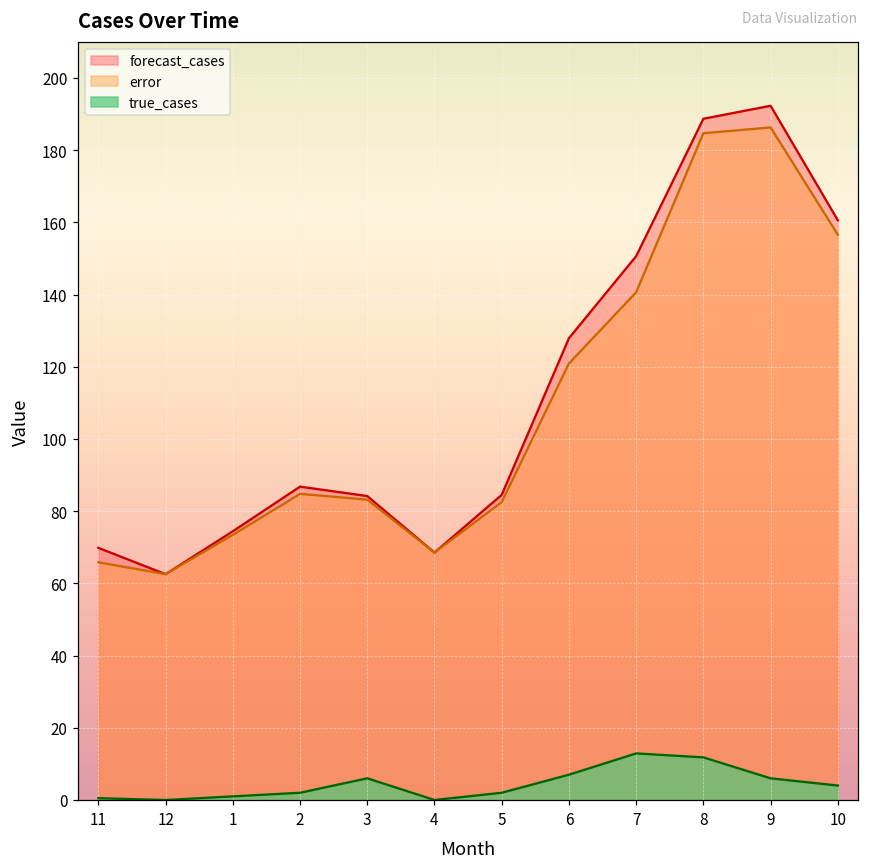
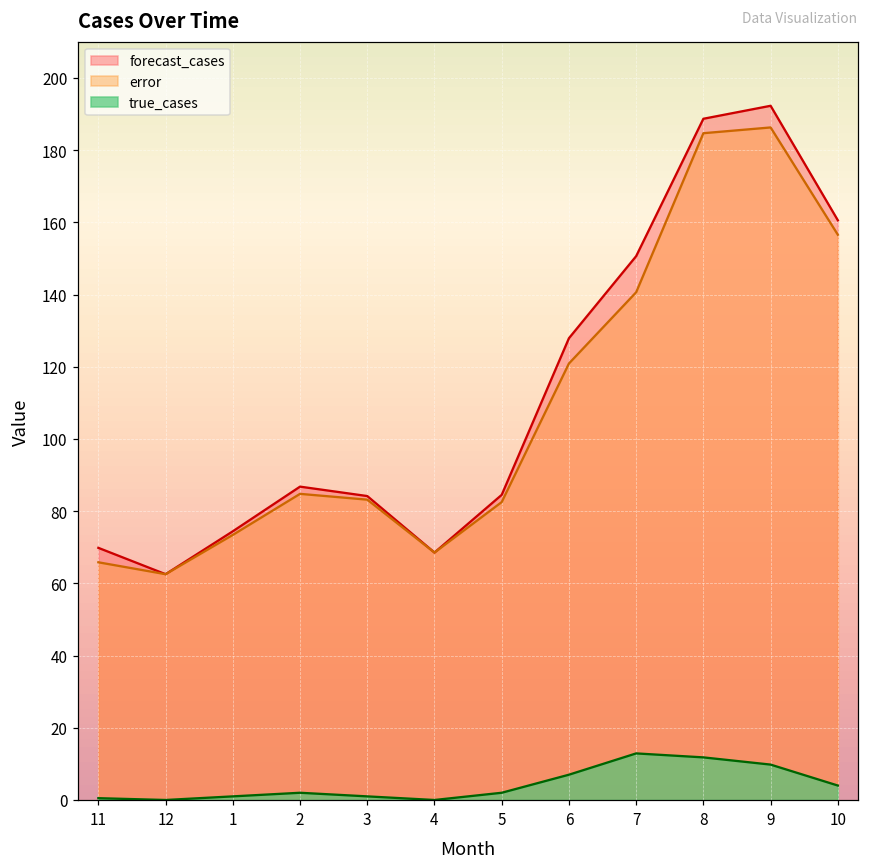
true_cases, 3: 6 -> 1
true_cases, 9: 6 -> 10
